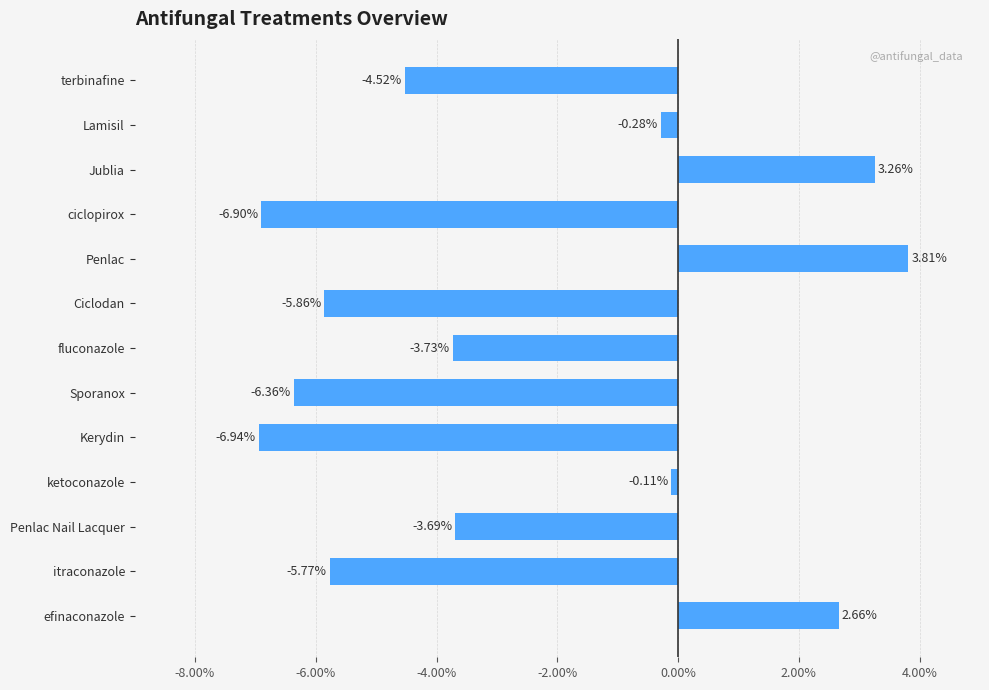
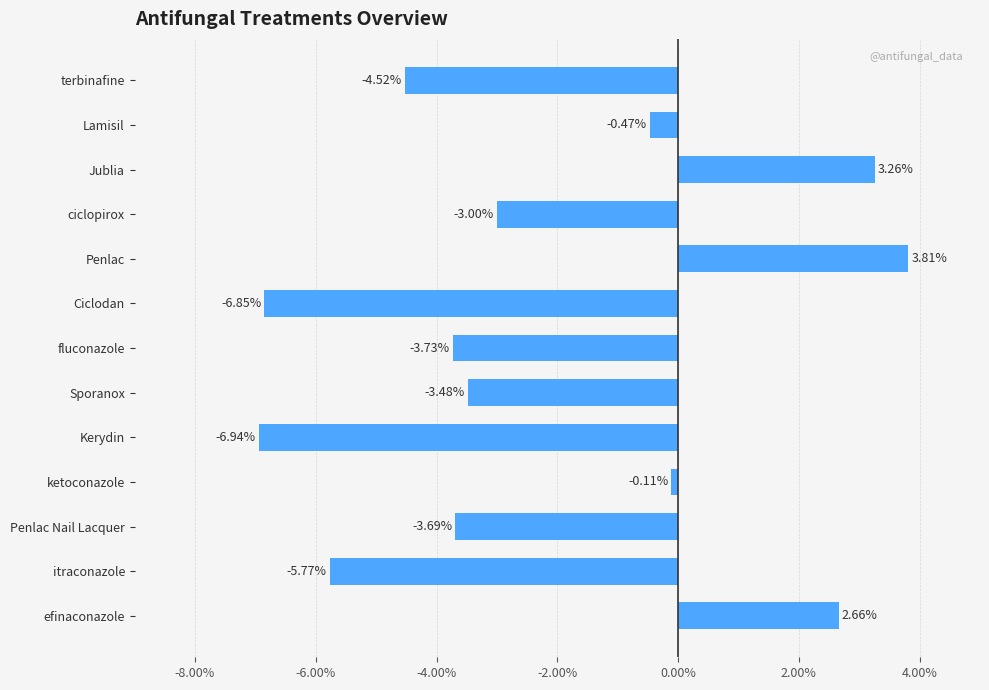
Lamisil: -0.28% -> -0.47%
ciclopirox: -6.90% -> -3.00%
Ciclodan: -5.86% -> -6.85%
Sporanox: -6.36% -> -3.48%
